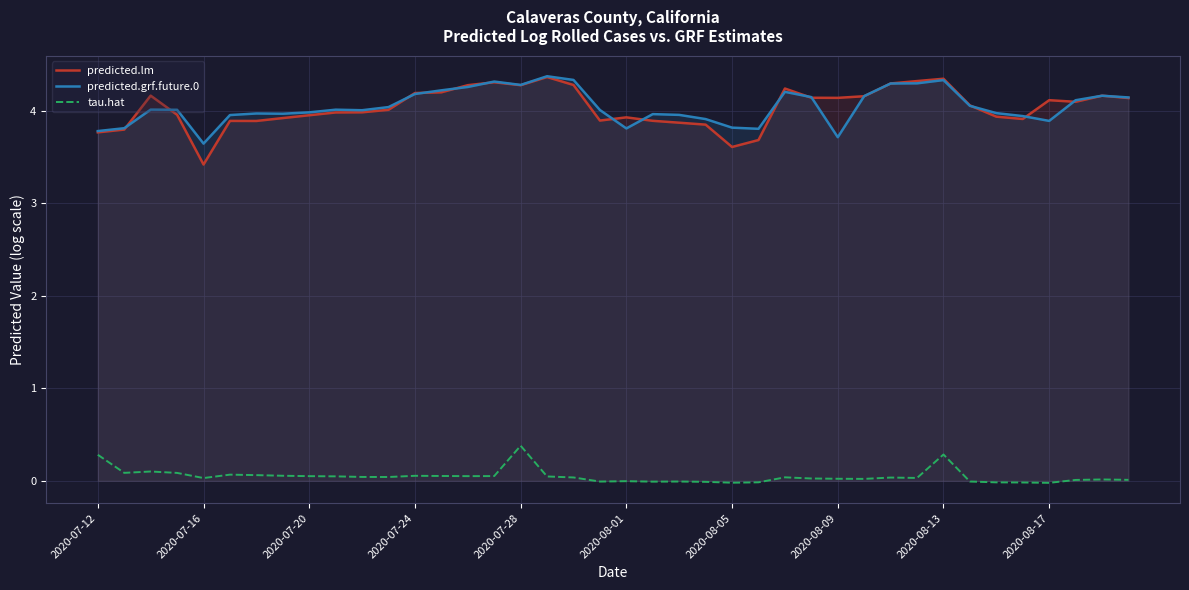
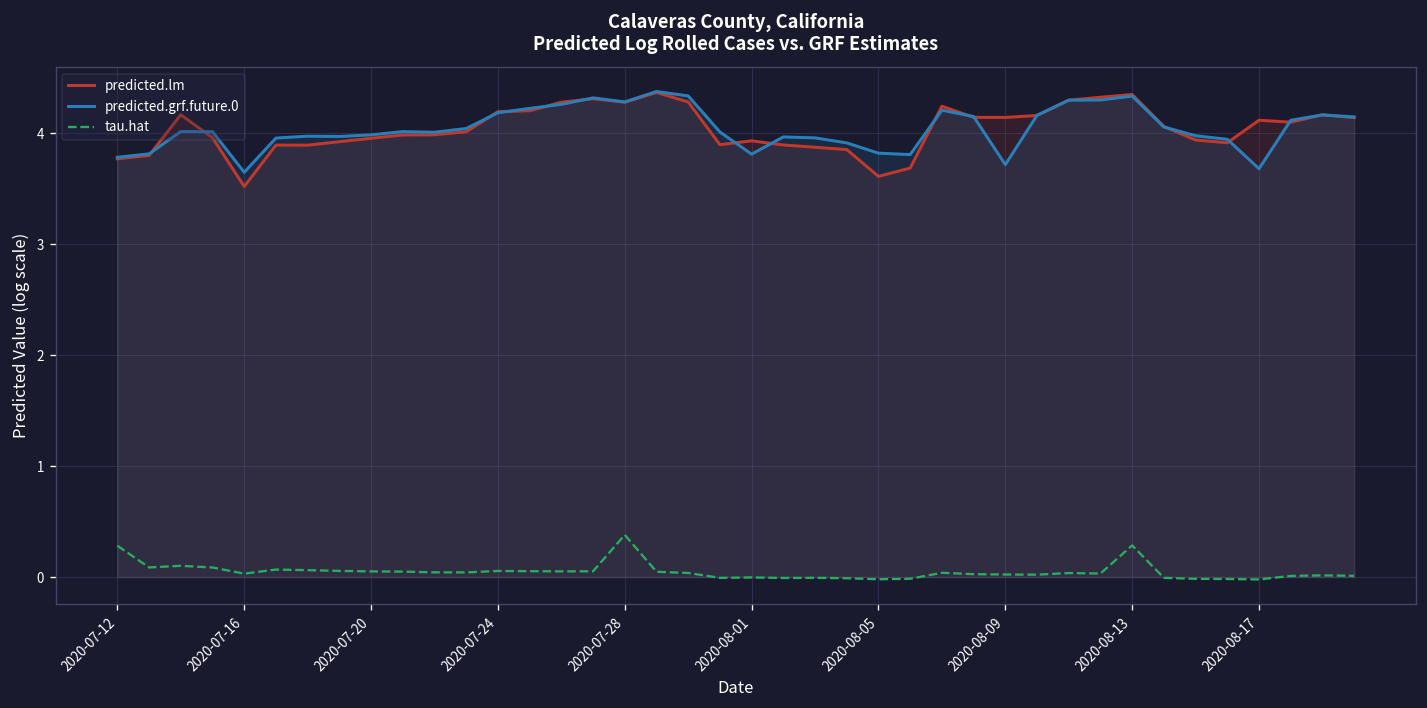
predicted.lm, 2020-07-16: 3.4 -> 3.5
predicted.grf.future.0, 2020-08-17: 3.9 -> 3.7
